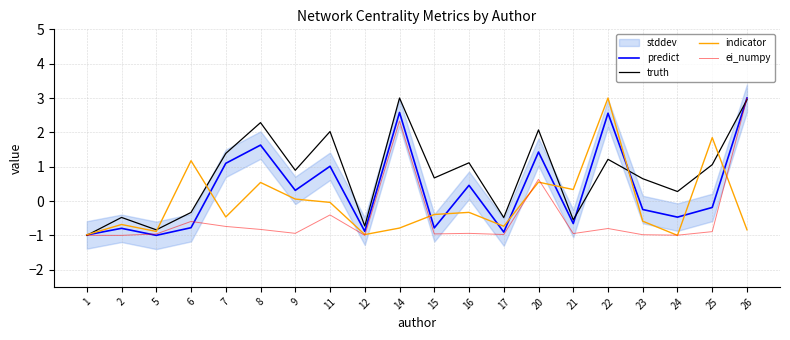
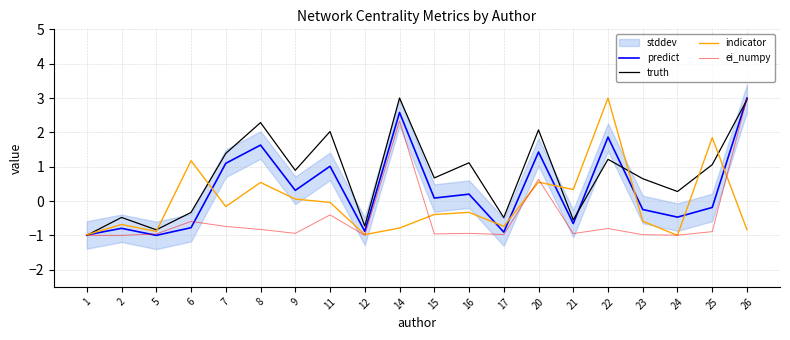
indicator, 7: -0.5 -> -0.2
predict, 15: -0.8 -> 0.1
predict, 16: 0.5 -> 0.2
predict, 22: 2.6 -> 1.9
